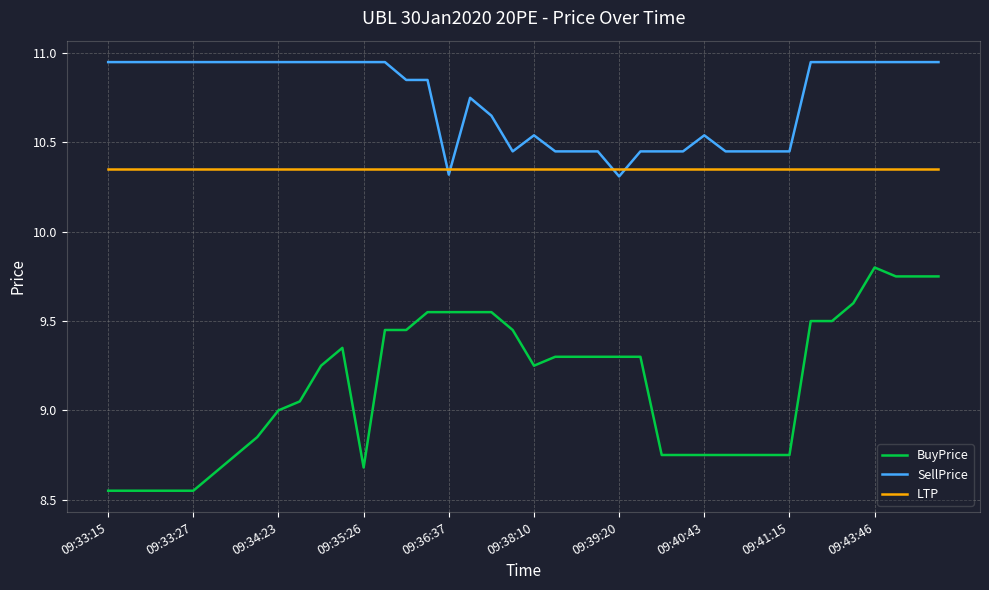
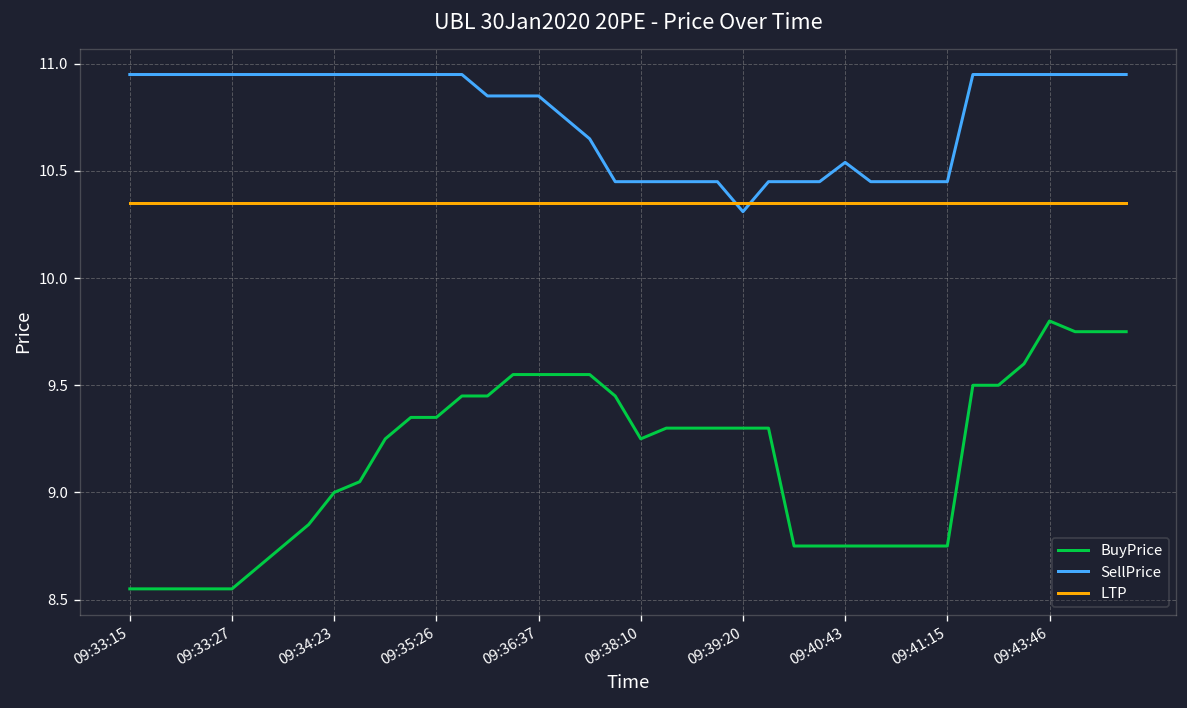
BuyPrice, 09:35:26: 8.68 -> 9.35
SellPrice, 09:36:37: 10.32 -> 10.85
SellPrice, 09:38:10: 10.54 -> 10.45
